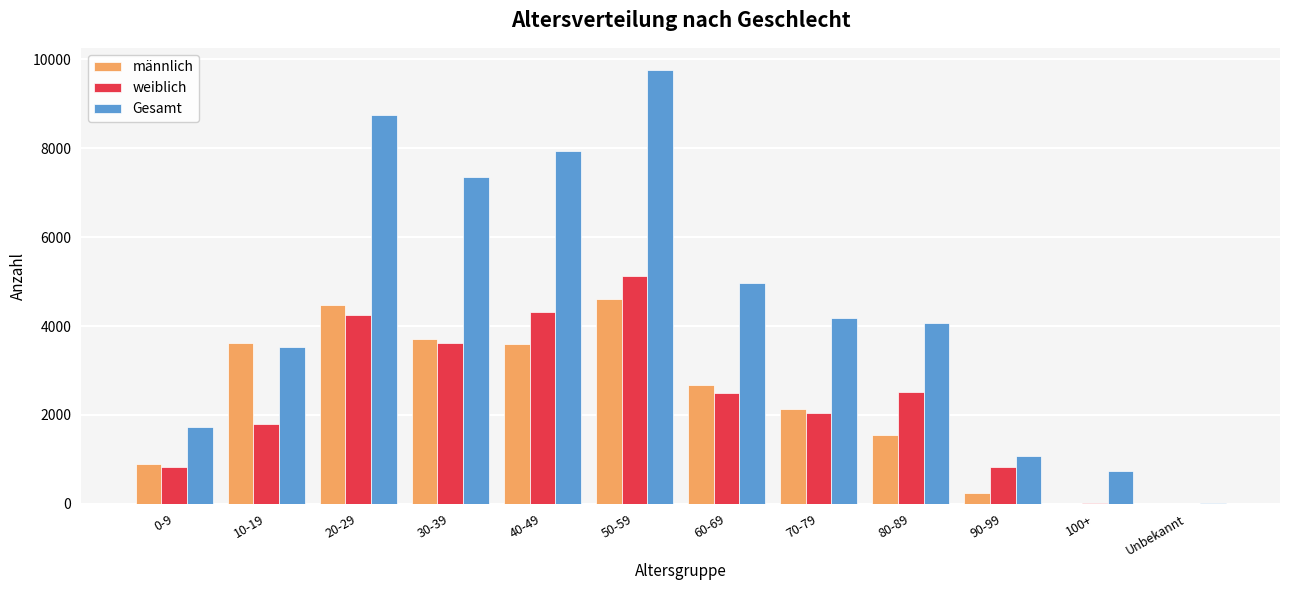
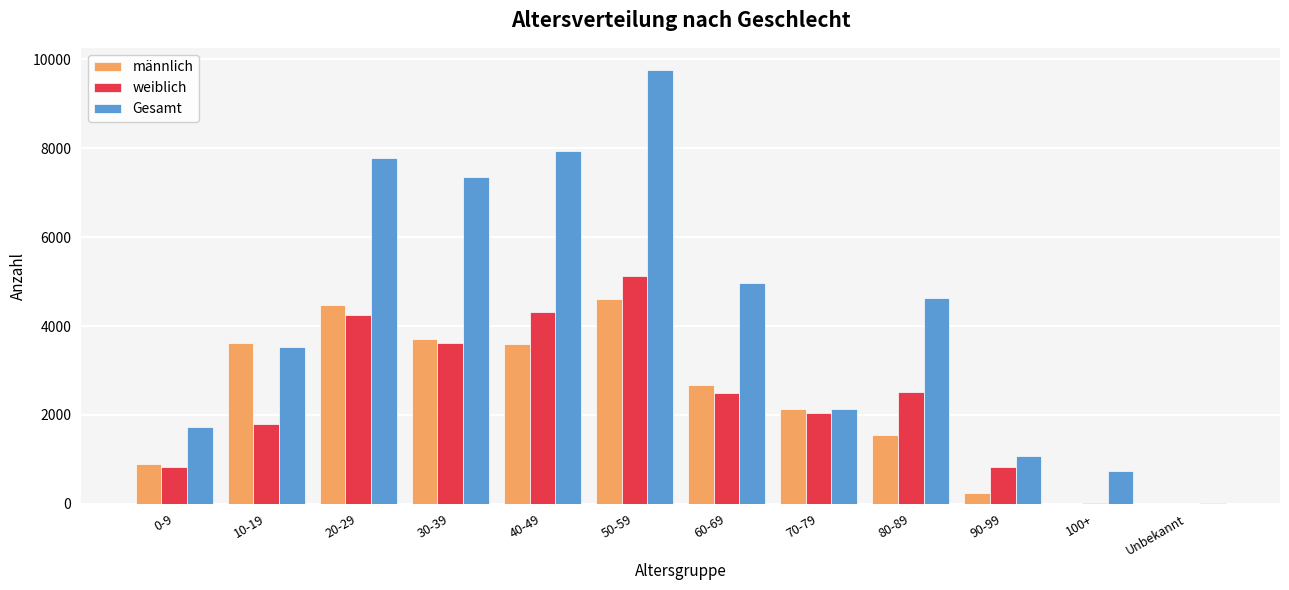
Gesamt, 20-29: 8700 -> 7800
Gesamt, 70-79: 4200 -> 2100
Gesamt, 80-89: 4100 -> 4600
